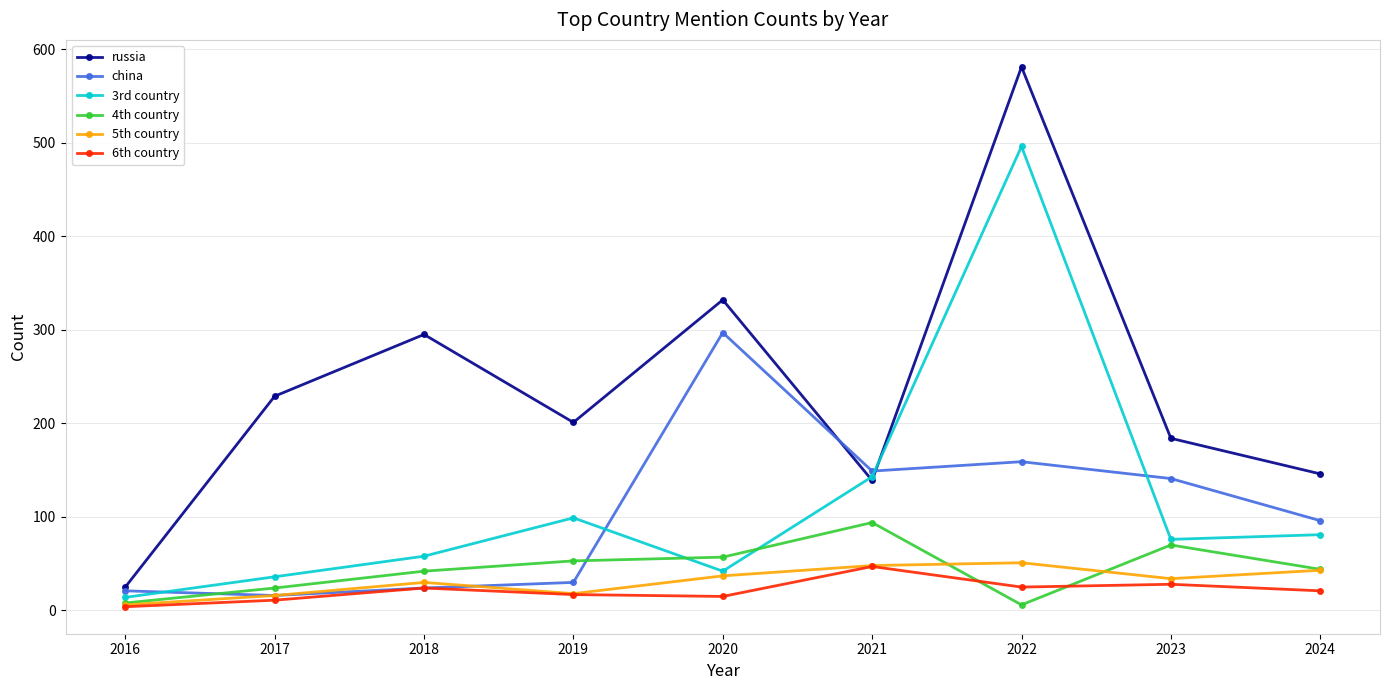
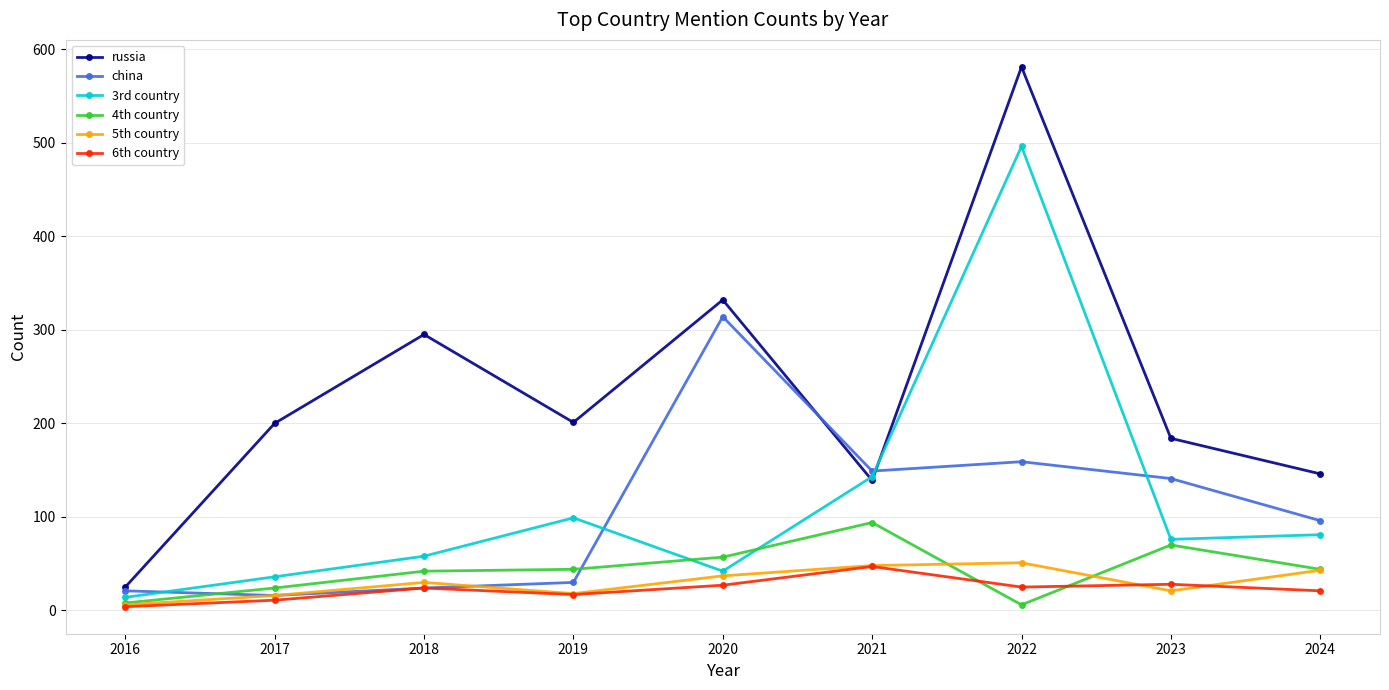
russia, 2017: 230 -> 200
4th country, 2019: 50 -> 40
china, 2020: 300 -> 310
6th country, 2020: 20 -> 30
5th country, 2023: 30 -> 20
